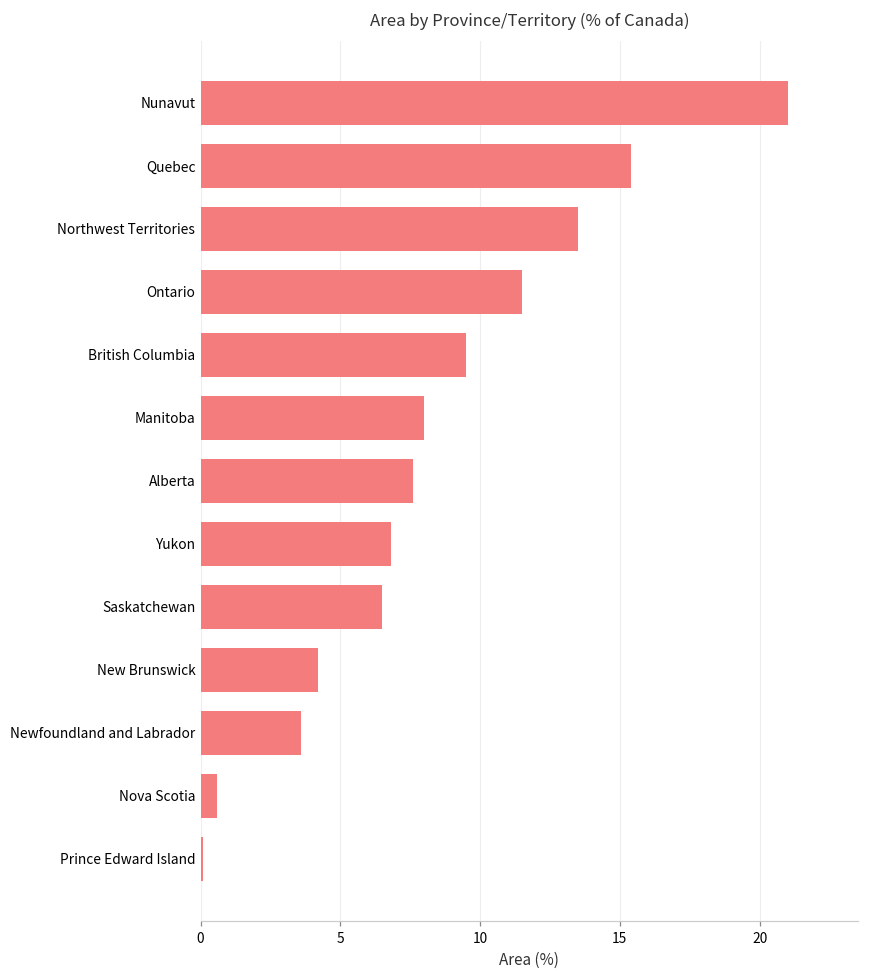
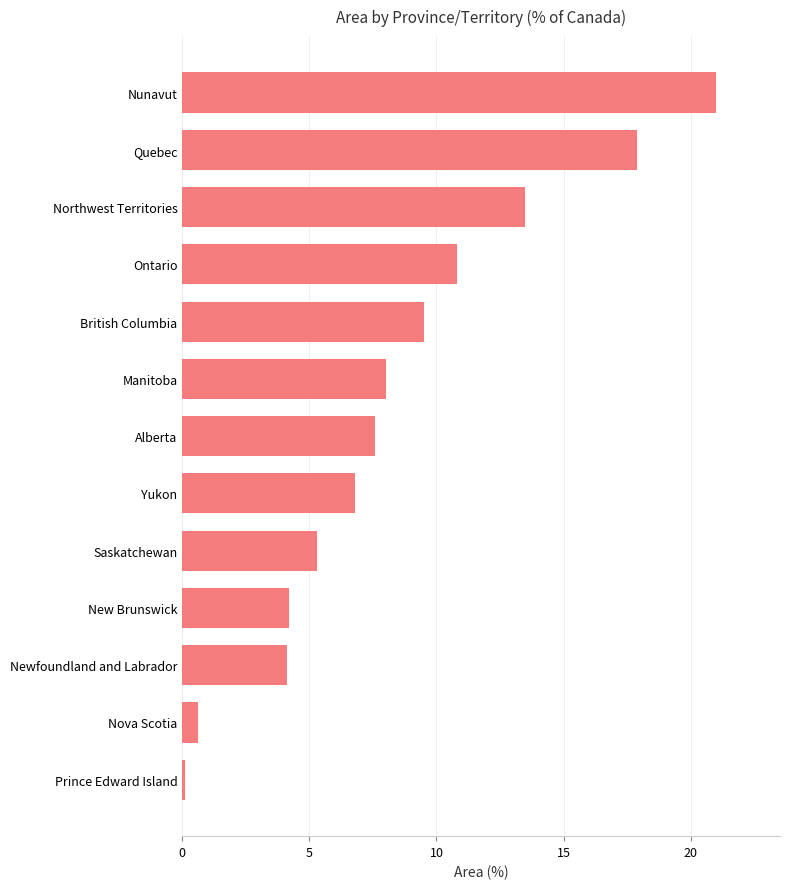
Quebec: 15.4 -> 17.9
Ontario: 11.5 -> 10.8
Saskatchewan: 6.5 -> 5.3
Newfoundland and Labrador: 3.6 -> 4.1
